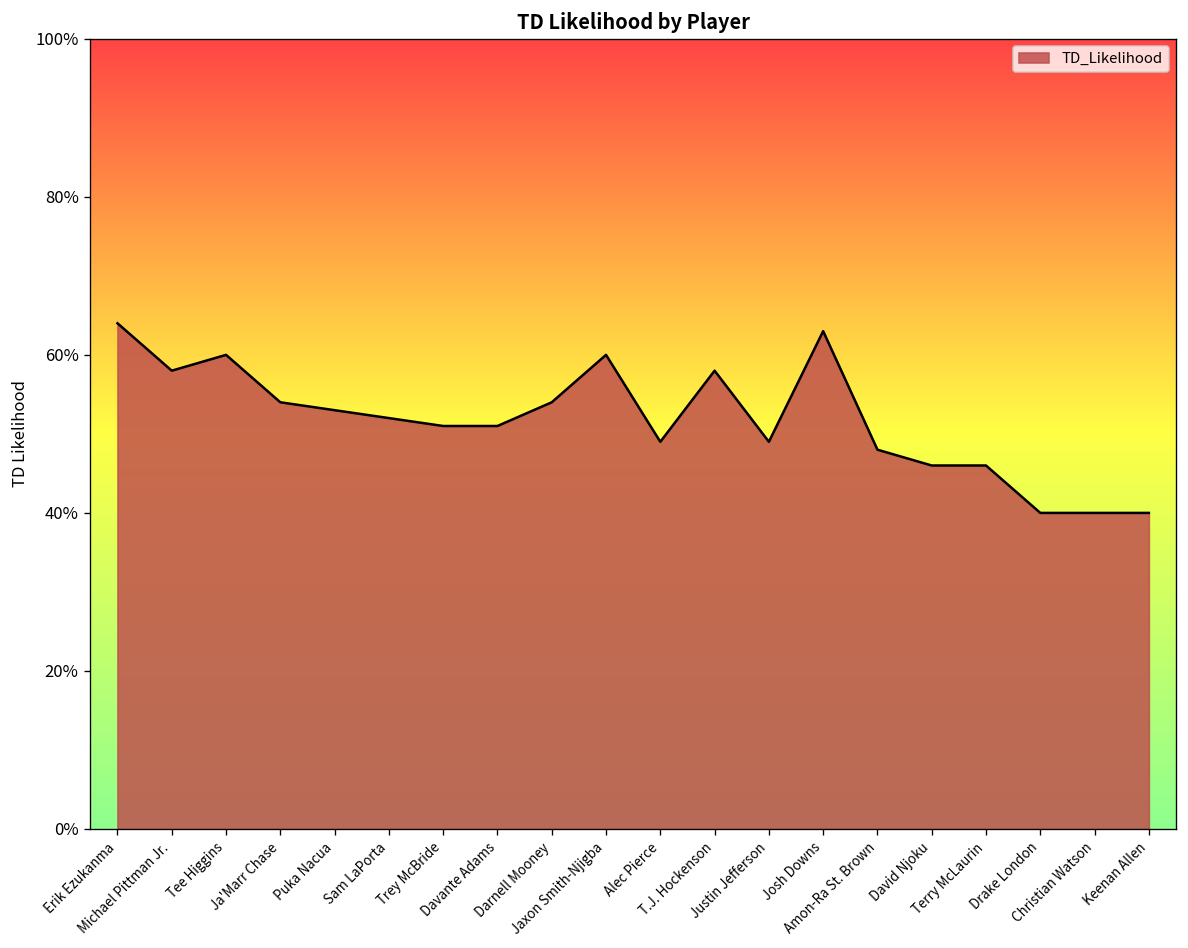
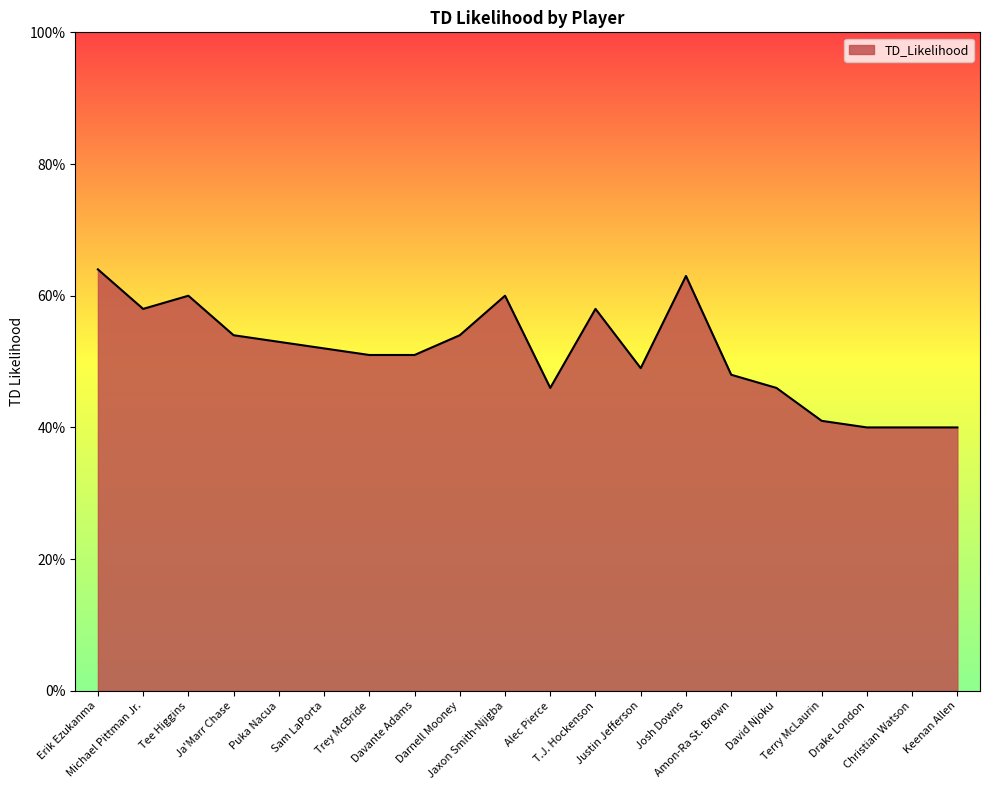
Alec Pierce: 49% -> 46%
Terry McLaurin: 46% -> 41%
